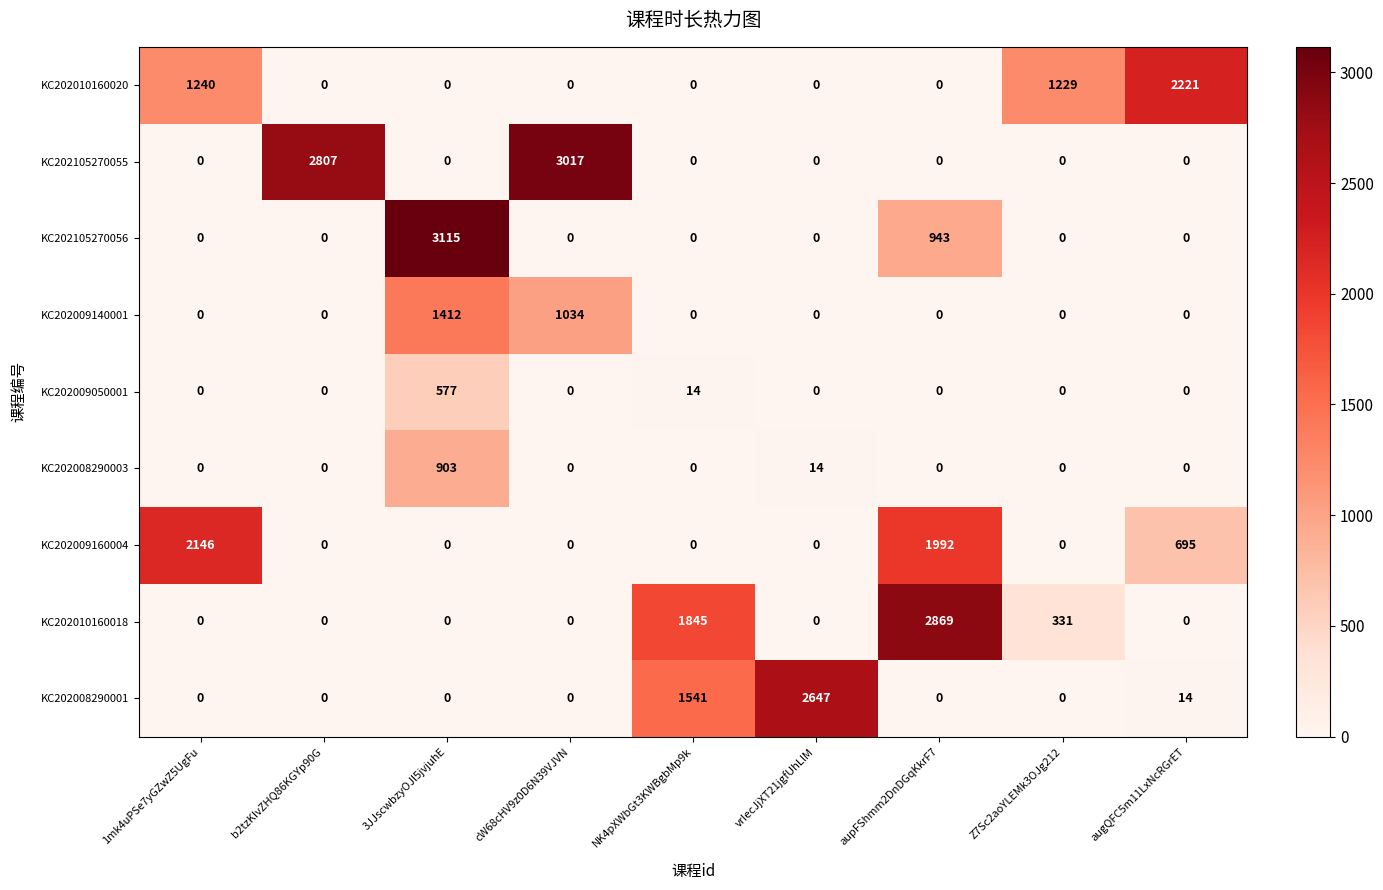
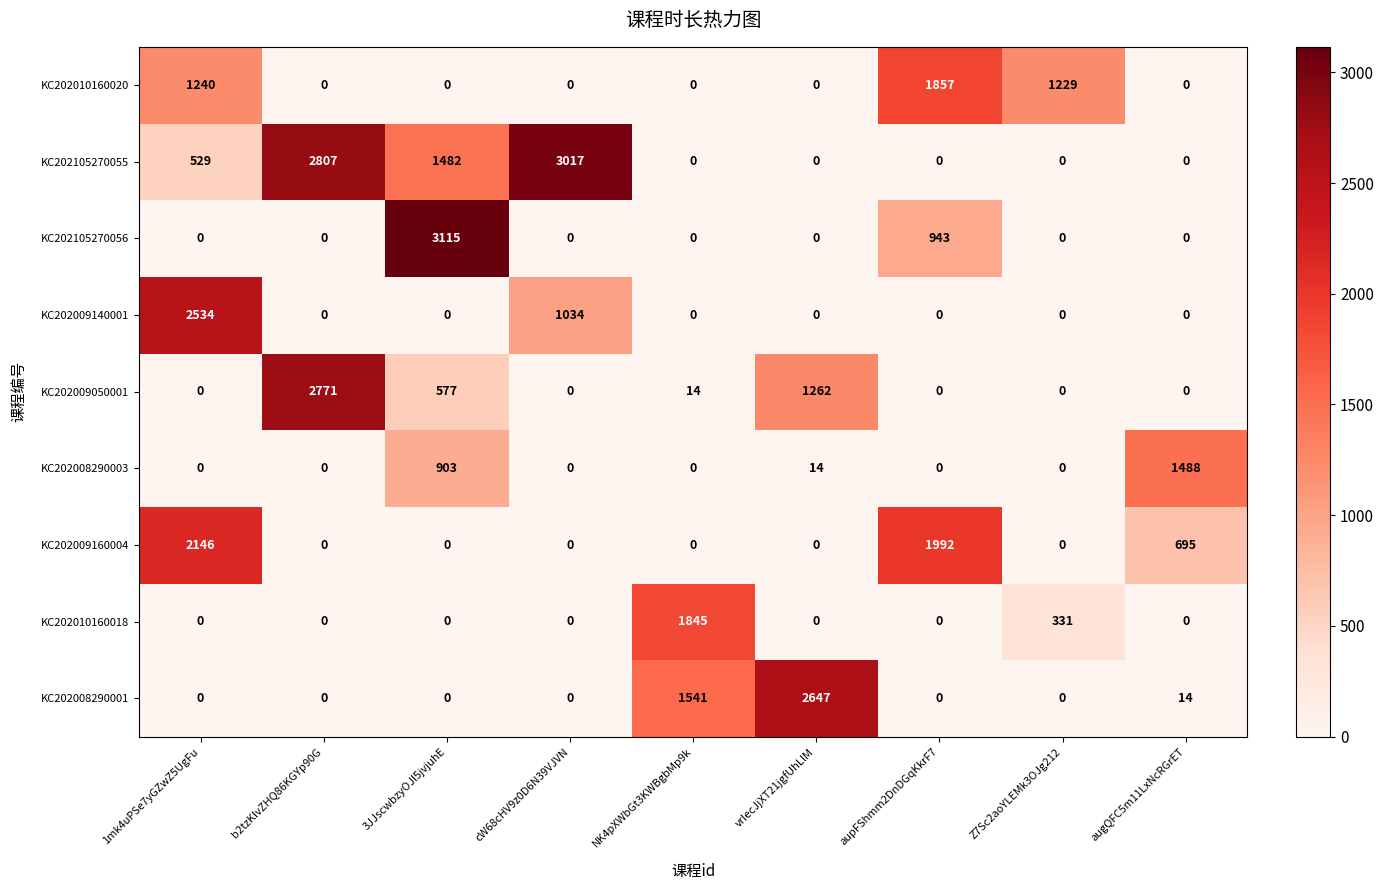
KC202010160020, aupFShmm2DnDGqKkrF7: 0 -> 1857
KC202010160020, augQFC5m11LxNcRGrET: 2221 -> 0
KC202105270055, 1mk4uPSe7yGZwZ5UgFu: 0 -> 529
KC202105270055, 3JJscwbzyOJl5jvjuhE: 0 -> 1482
KC202009140001, 1mk4uPSe7yGZwZ5UgFu: 0 -> 2534
KC202009140001, 3JJscwbzyOJl5jvjuhE: 1412 -> 0
KC202009050001, b2tzKIvZHQ86KGYp90G: 0 -> 2771
KC202009050001, vrIecJjXT21jgfUhLlM: 0 -> 1262
KC202008290003, augQFC5m11LxNcRGrET: 0 -> 1488
KC202010160018, aupFShmm2DnDGqKkrF7: 2869 -> 0
